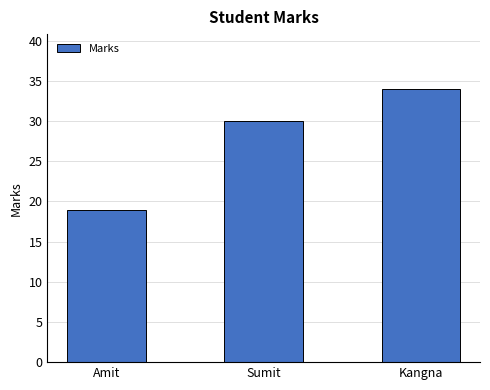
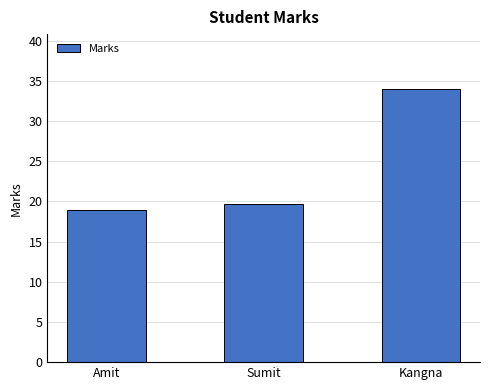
Sumit: 30 -> 20
